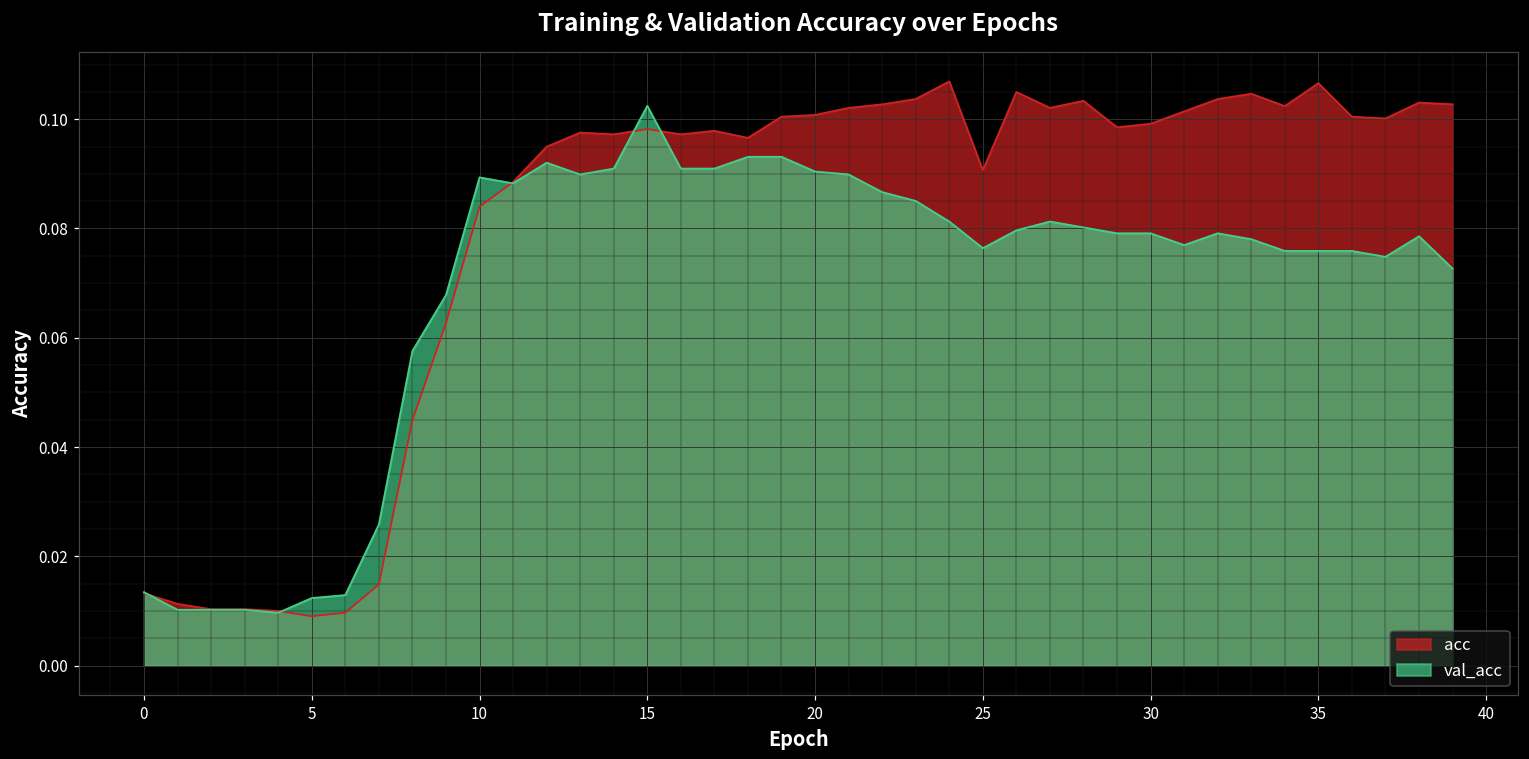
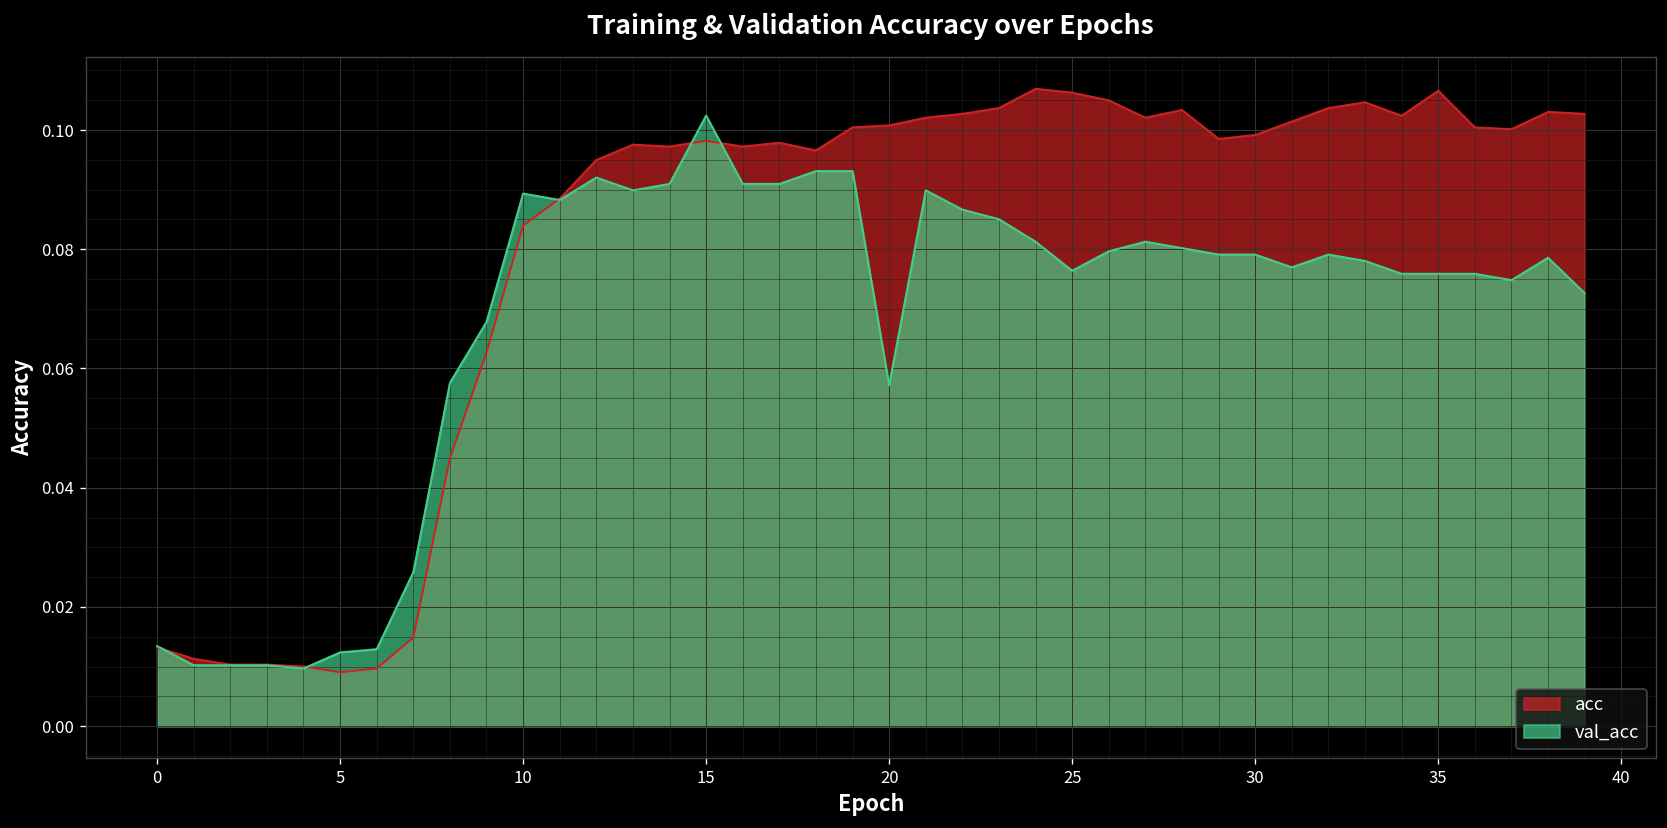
val_acc, 20: 0.090 -> 0.057
acc, 25: 0.091 -> 0.106
